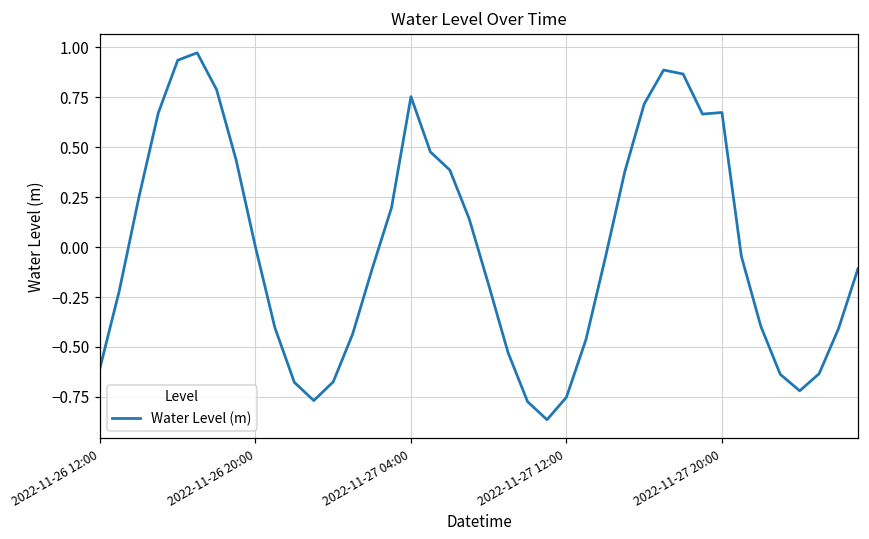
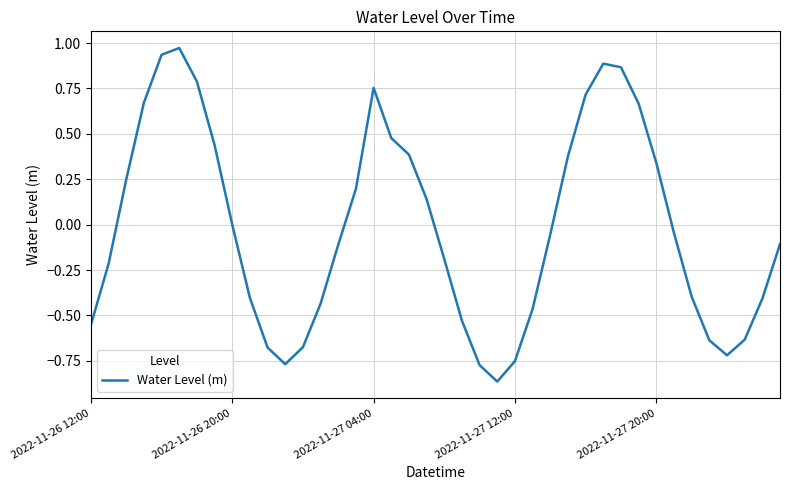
2022-11-26 12:00: -0.61 -> -0.55
2022-11-27 20:00: 0.67 -> 0.34
